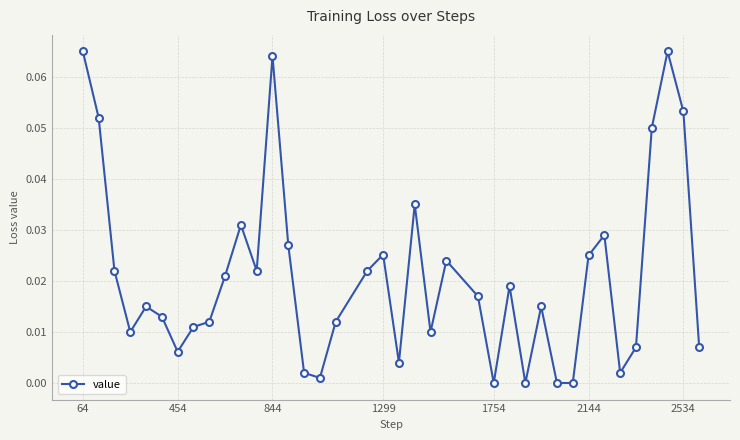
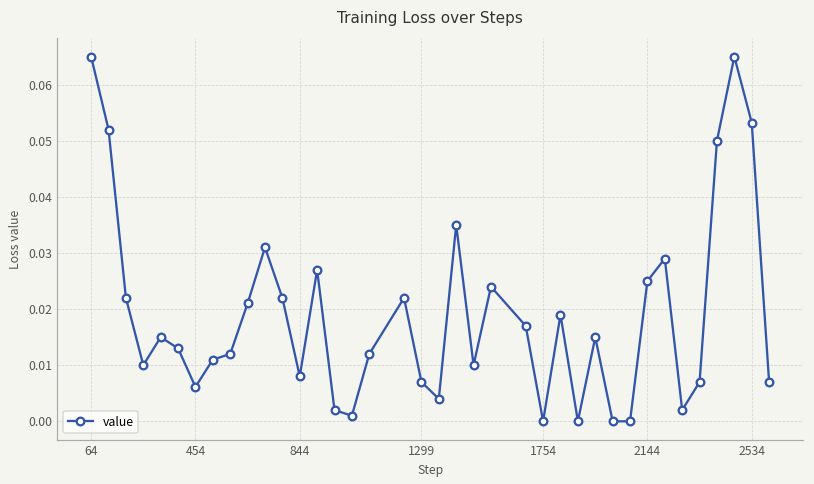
844: 0.064 -> 0.008
1299: 0.025 -> 0.007
